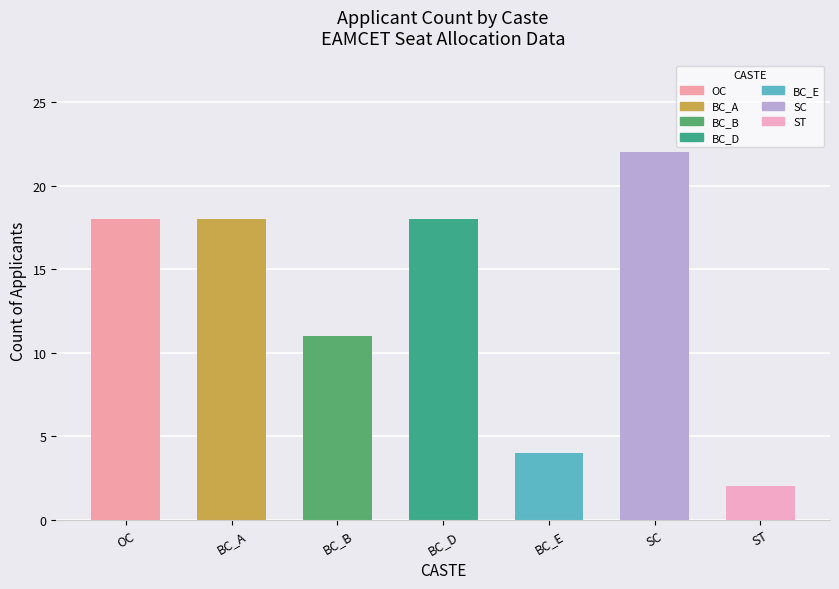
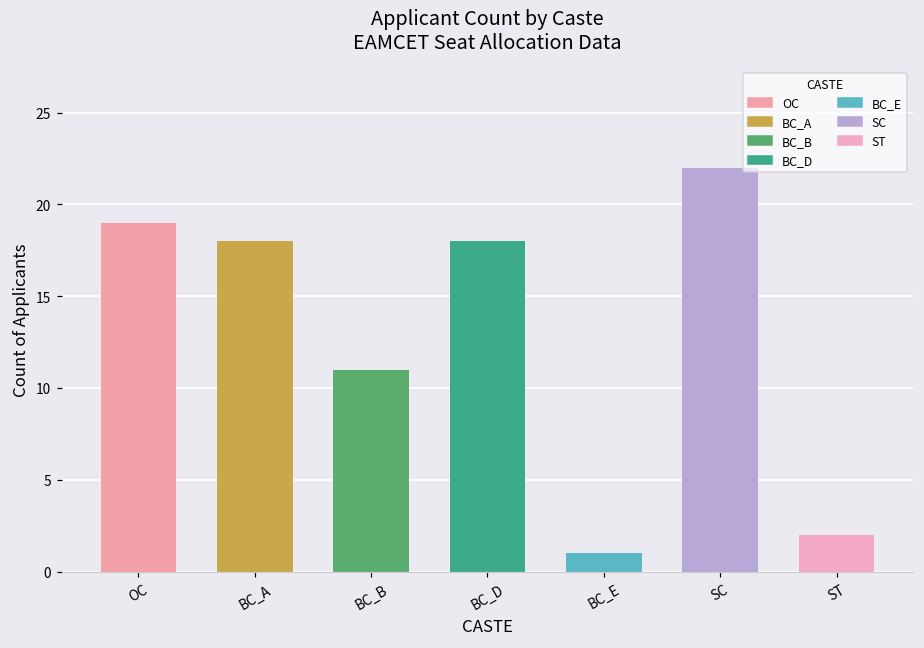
OC: 18 -> 19
BC_E: 4 -> 1
